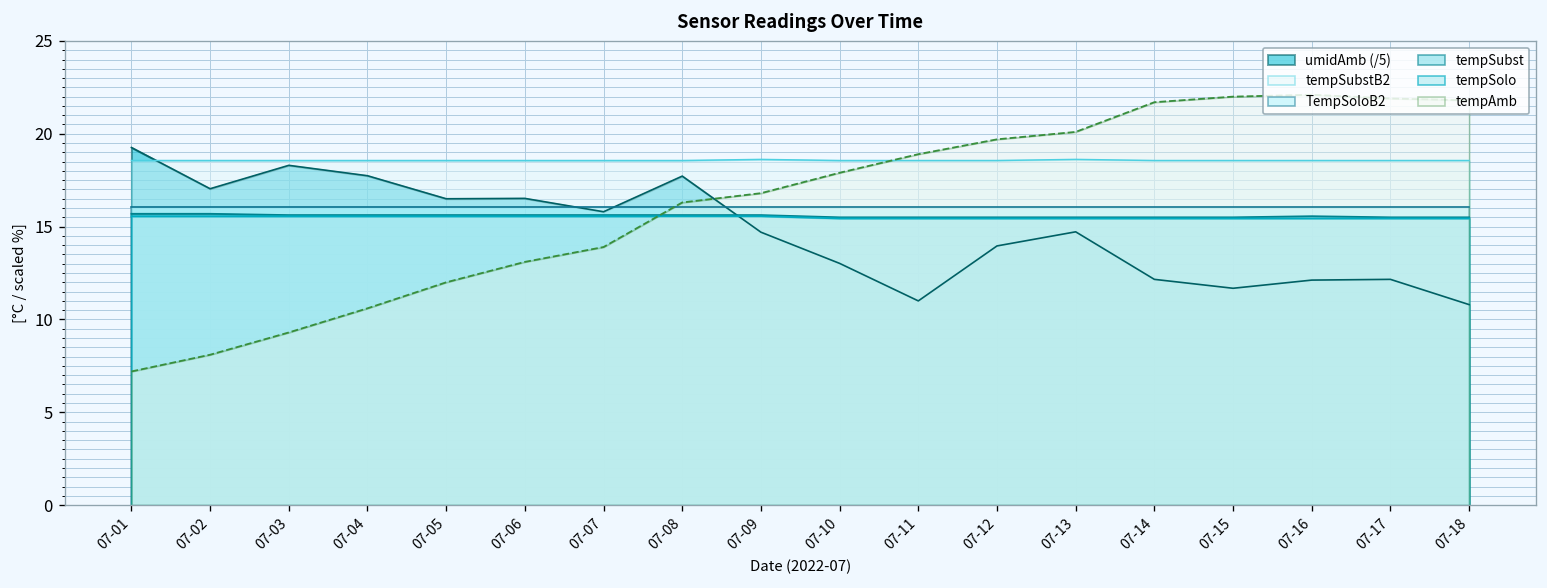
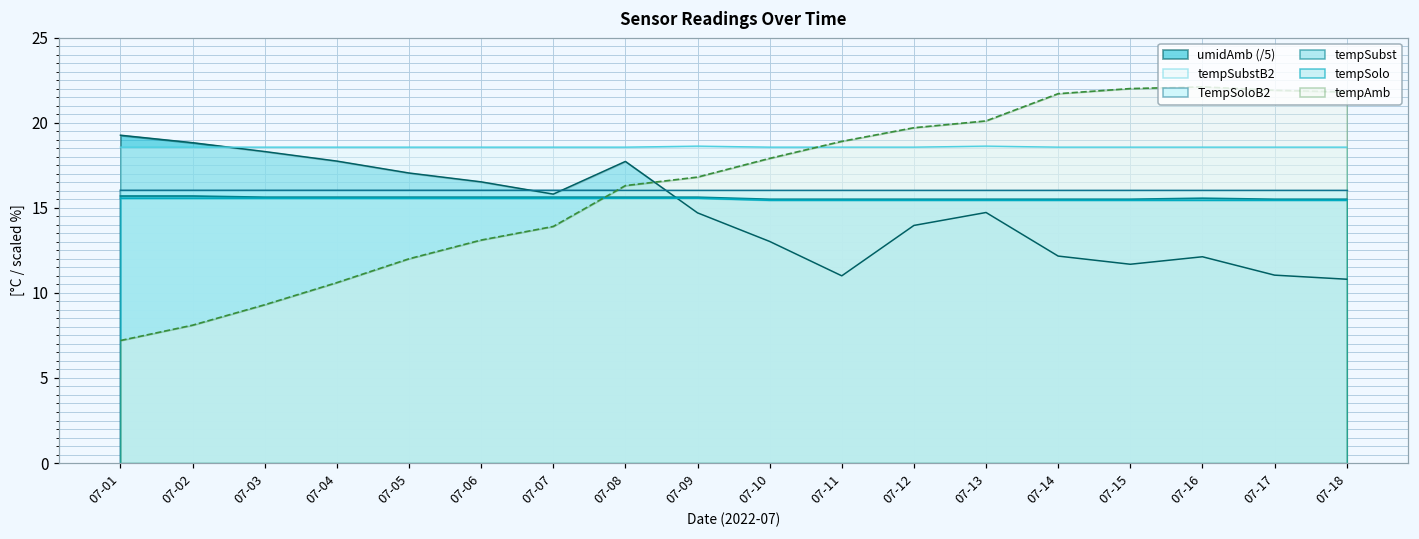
umidAmb (/5), 07-02: 17.0 -> 18.8
umidAmb (/5), 07-05: 16.5 -> 17.0
umidAmb (/5), 07-17: 12.2 -> 11.0
